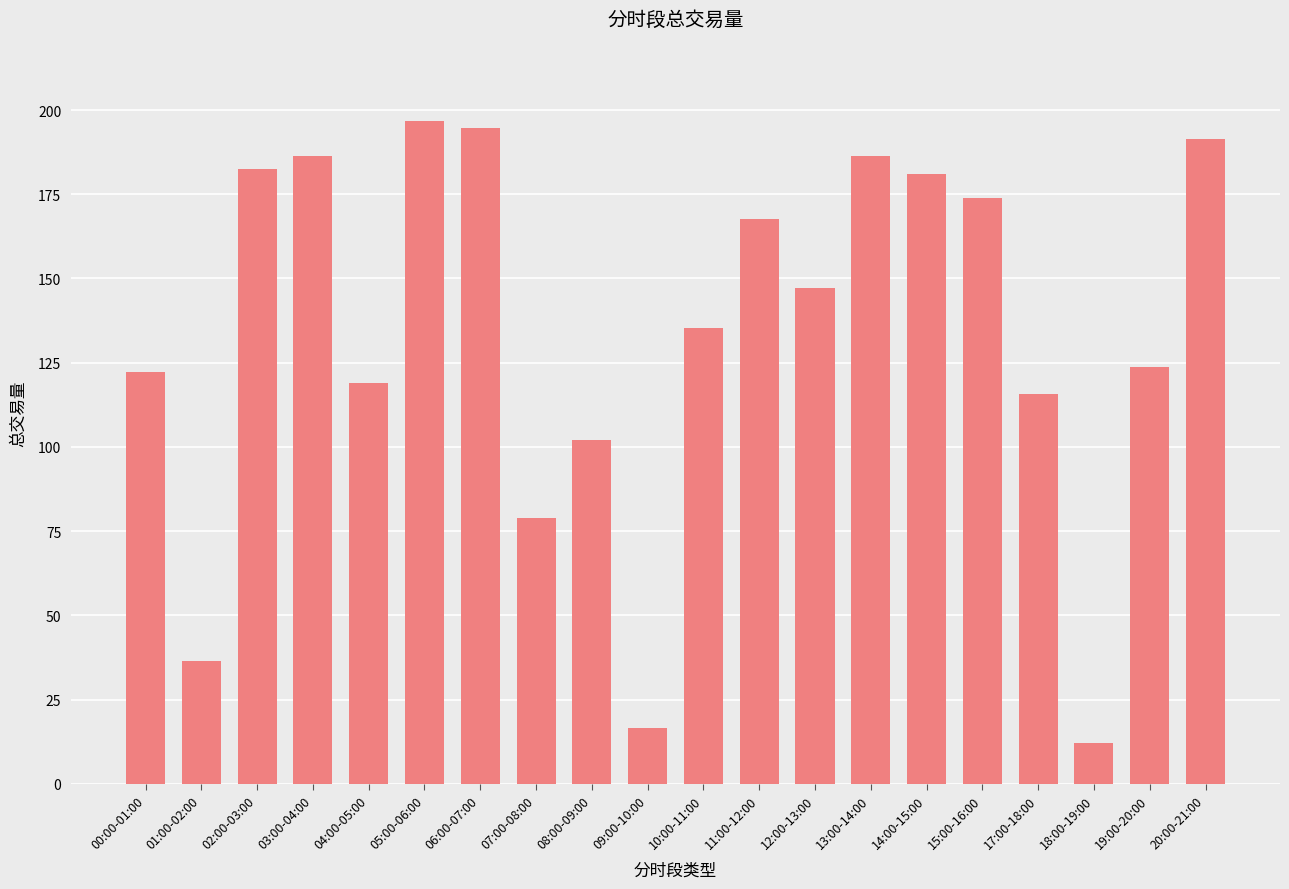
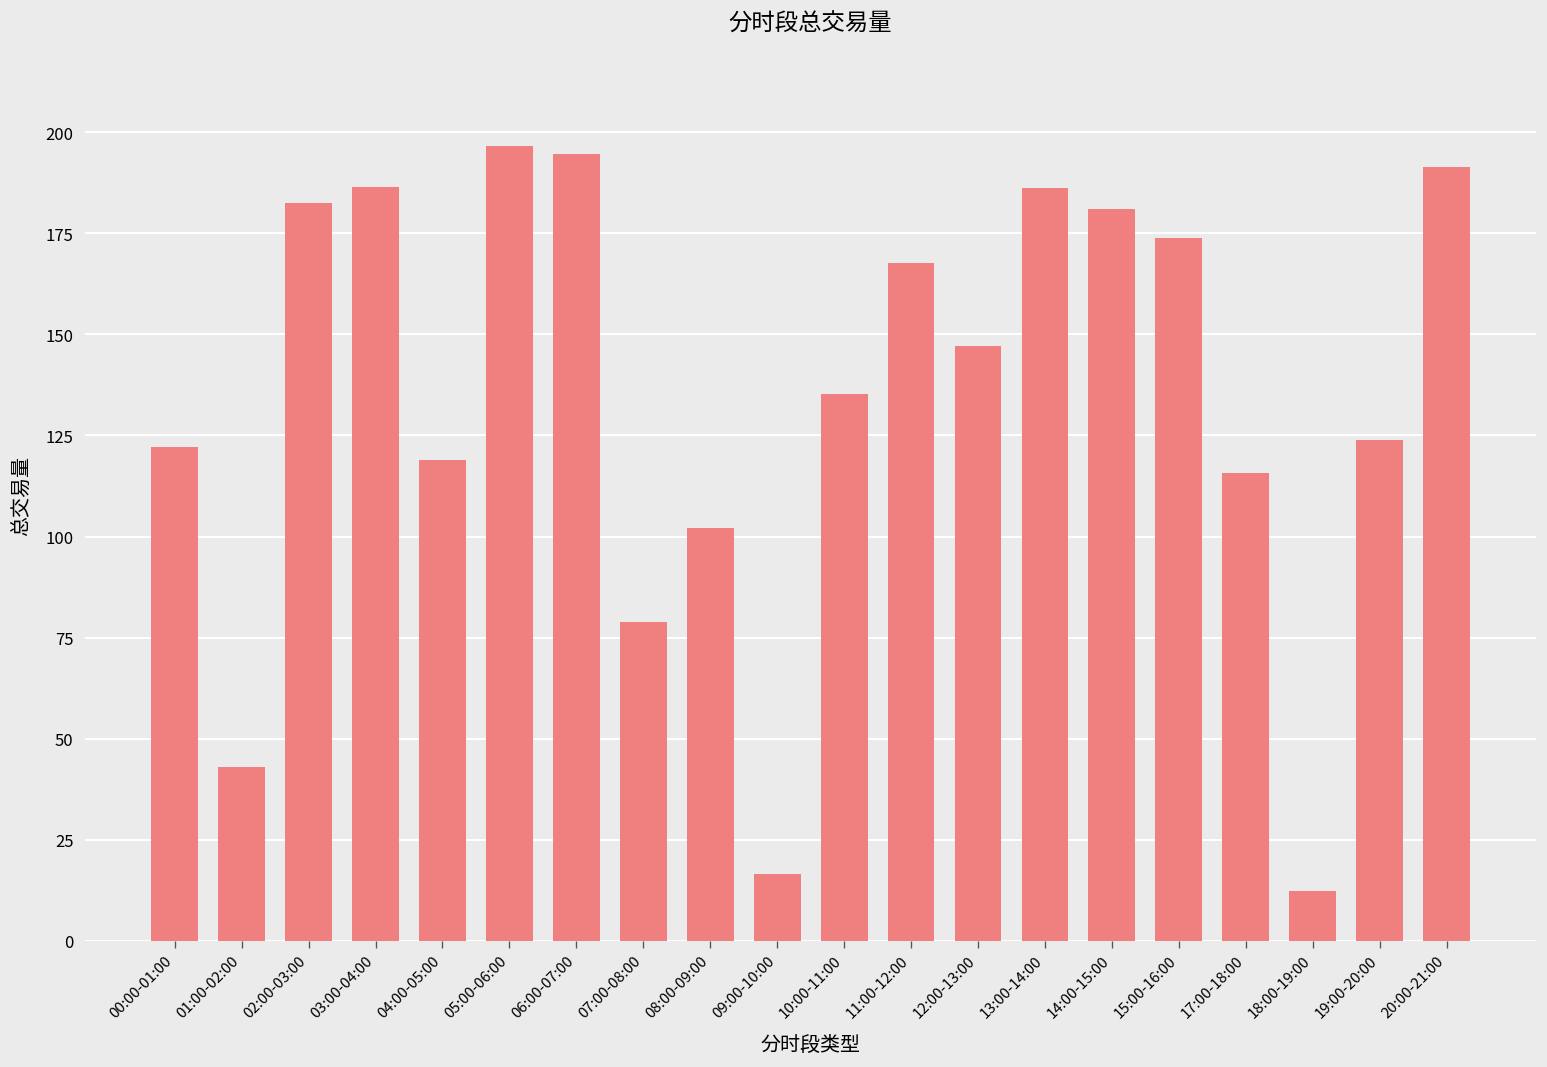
01:00-02:00: 36 -> 43
